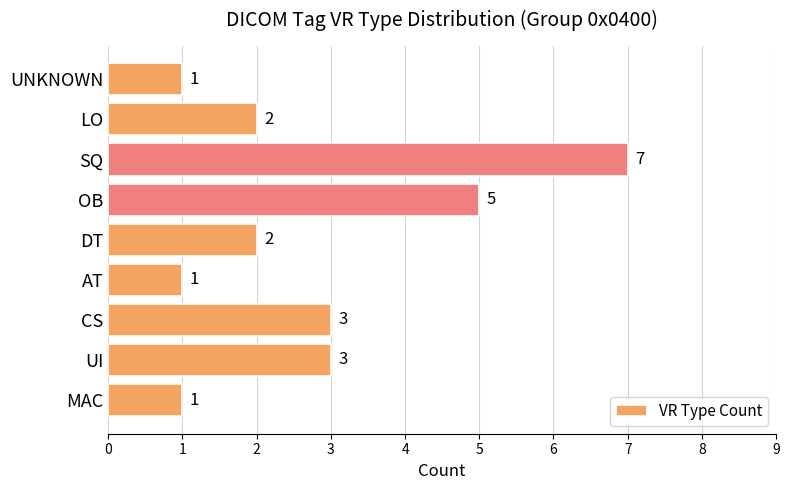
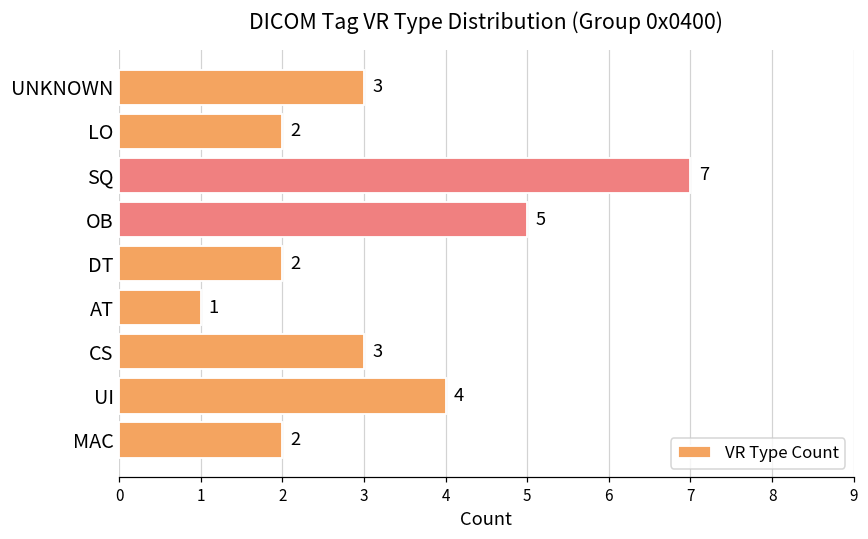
UNKNOWN: 1 -> 3
UI: 3 -> 4
MAC: 1 -> 2
